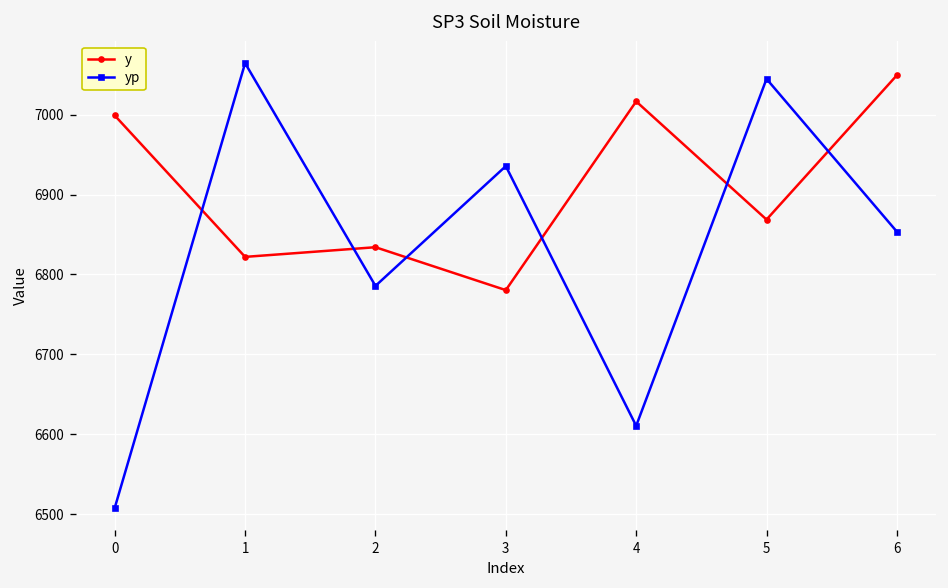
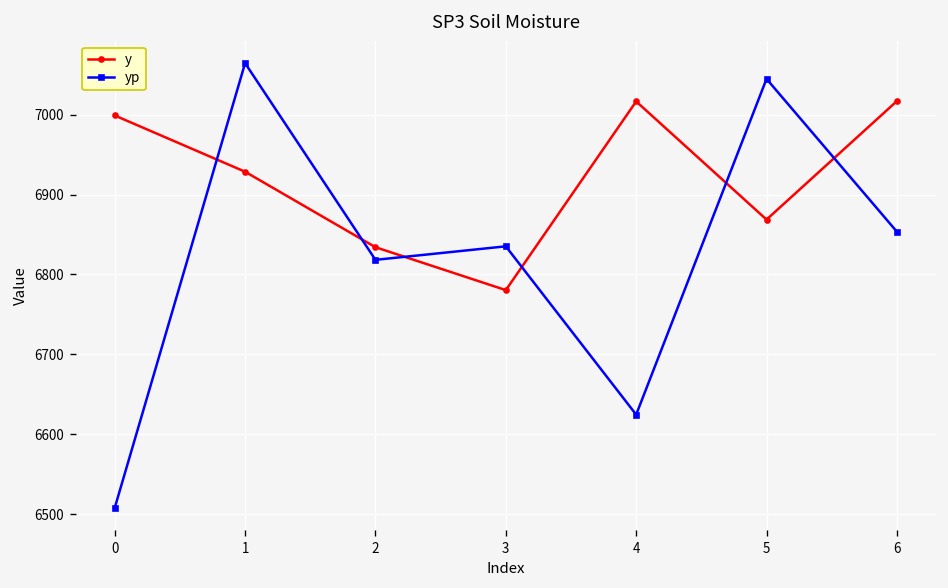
y, 1: 6820 -> 6930
yp, 2: 6790 -> 6820
yp, 3: 6940 -> 6840
yp, 4: 6610 -> 6620
y, 6: 7050 -> 7020
